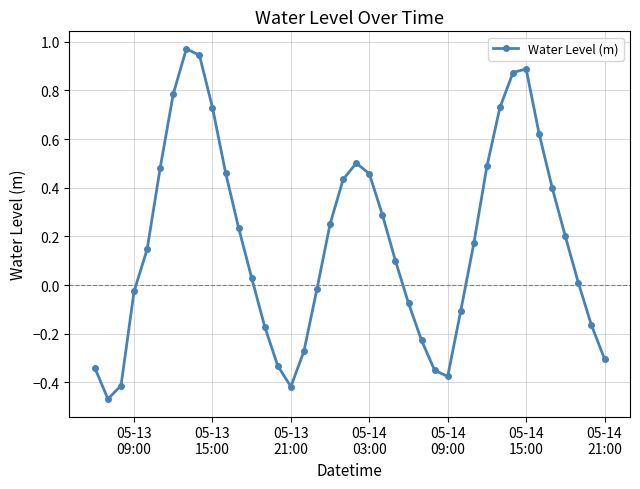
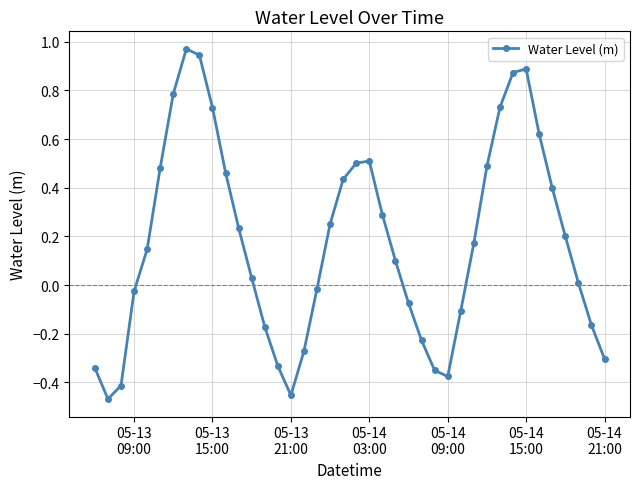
05-13 21:00: -0.42 -> -0.45
05-14 03:00: 0.46 -> 0.51
